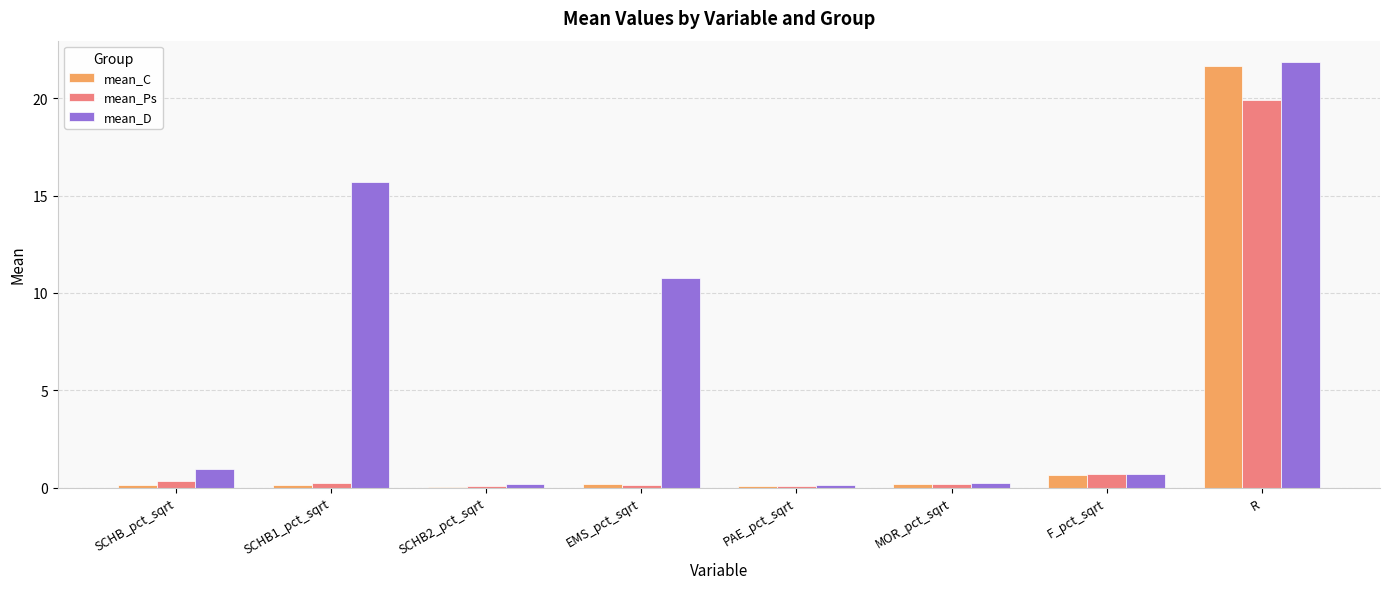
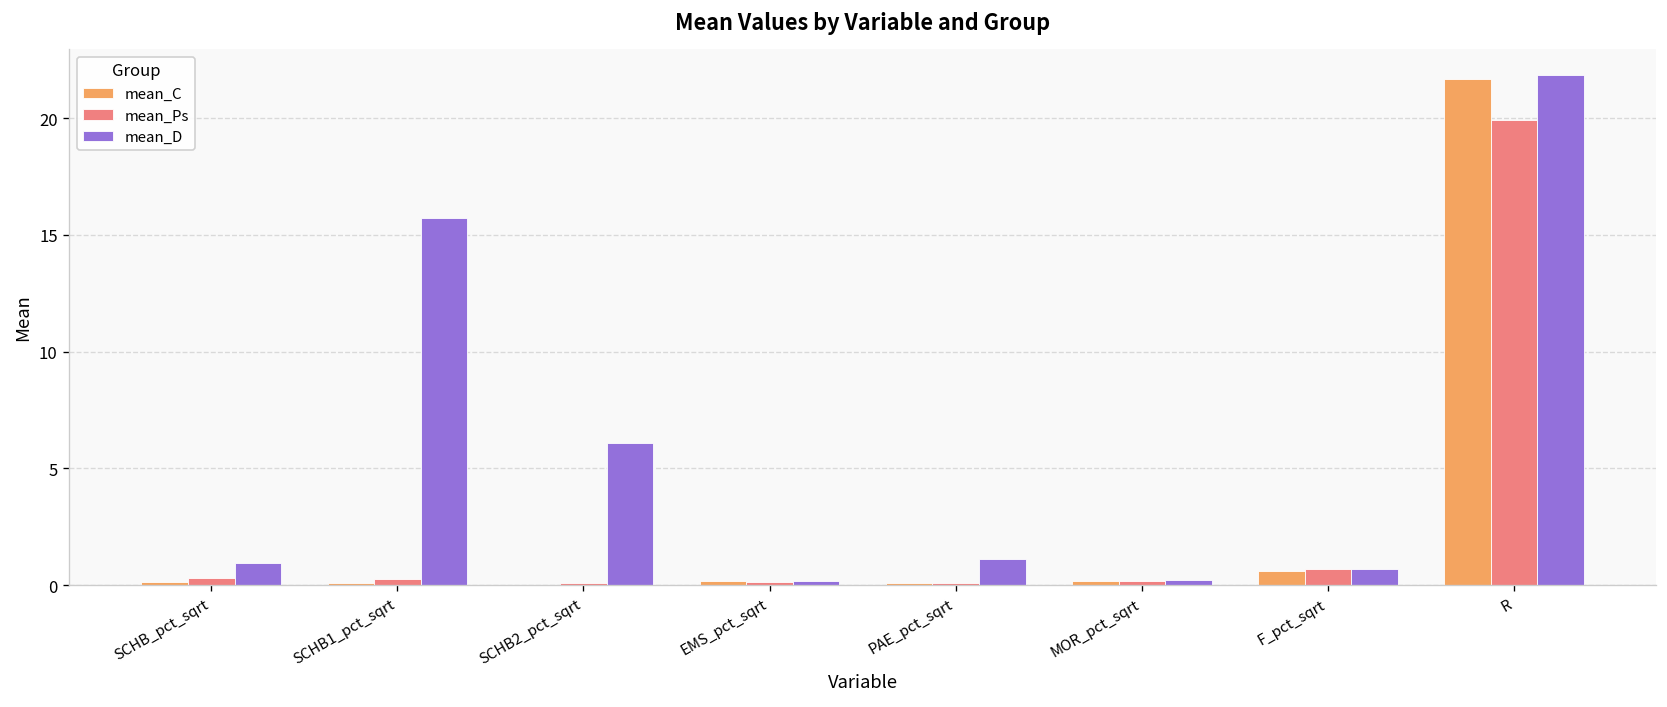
mean_D, SCHB2_pct_sqrt: 0.2 -> 6.1
mean_D, EMS_pct_sqrt: 10.8 -> 0.2
mean_D, PAE_pct_sqrt: 0.1 -> 1.1
